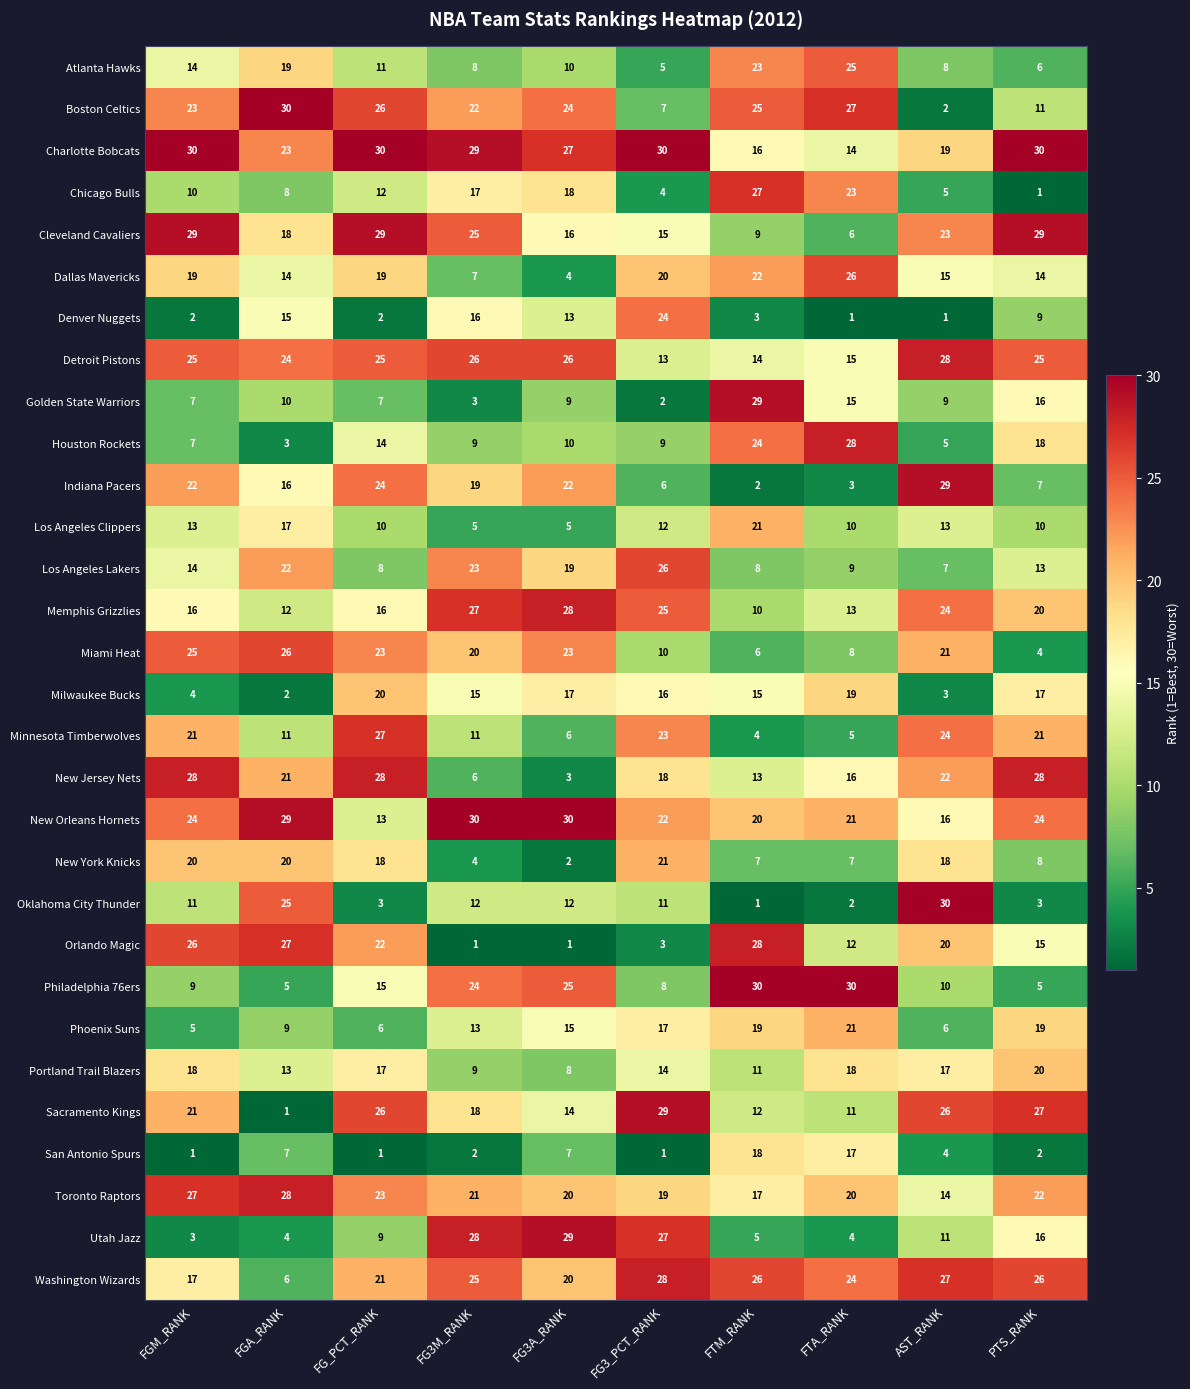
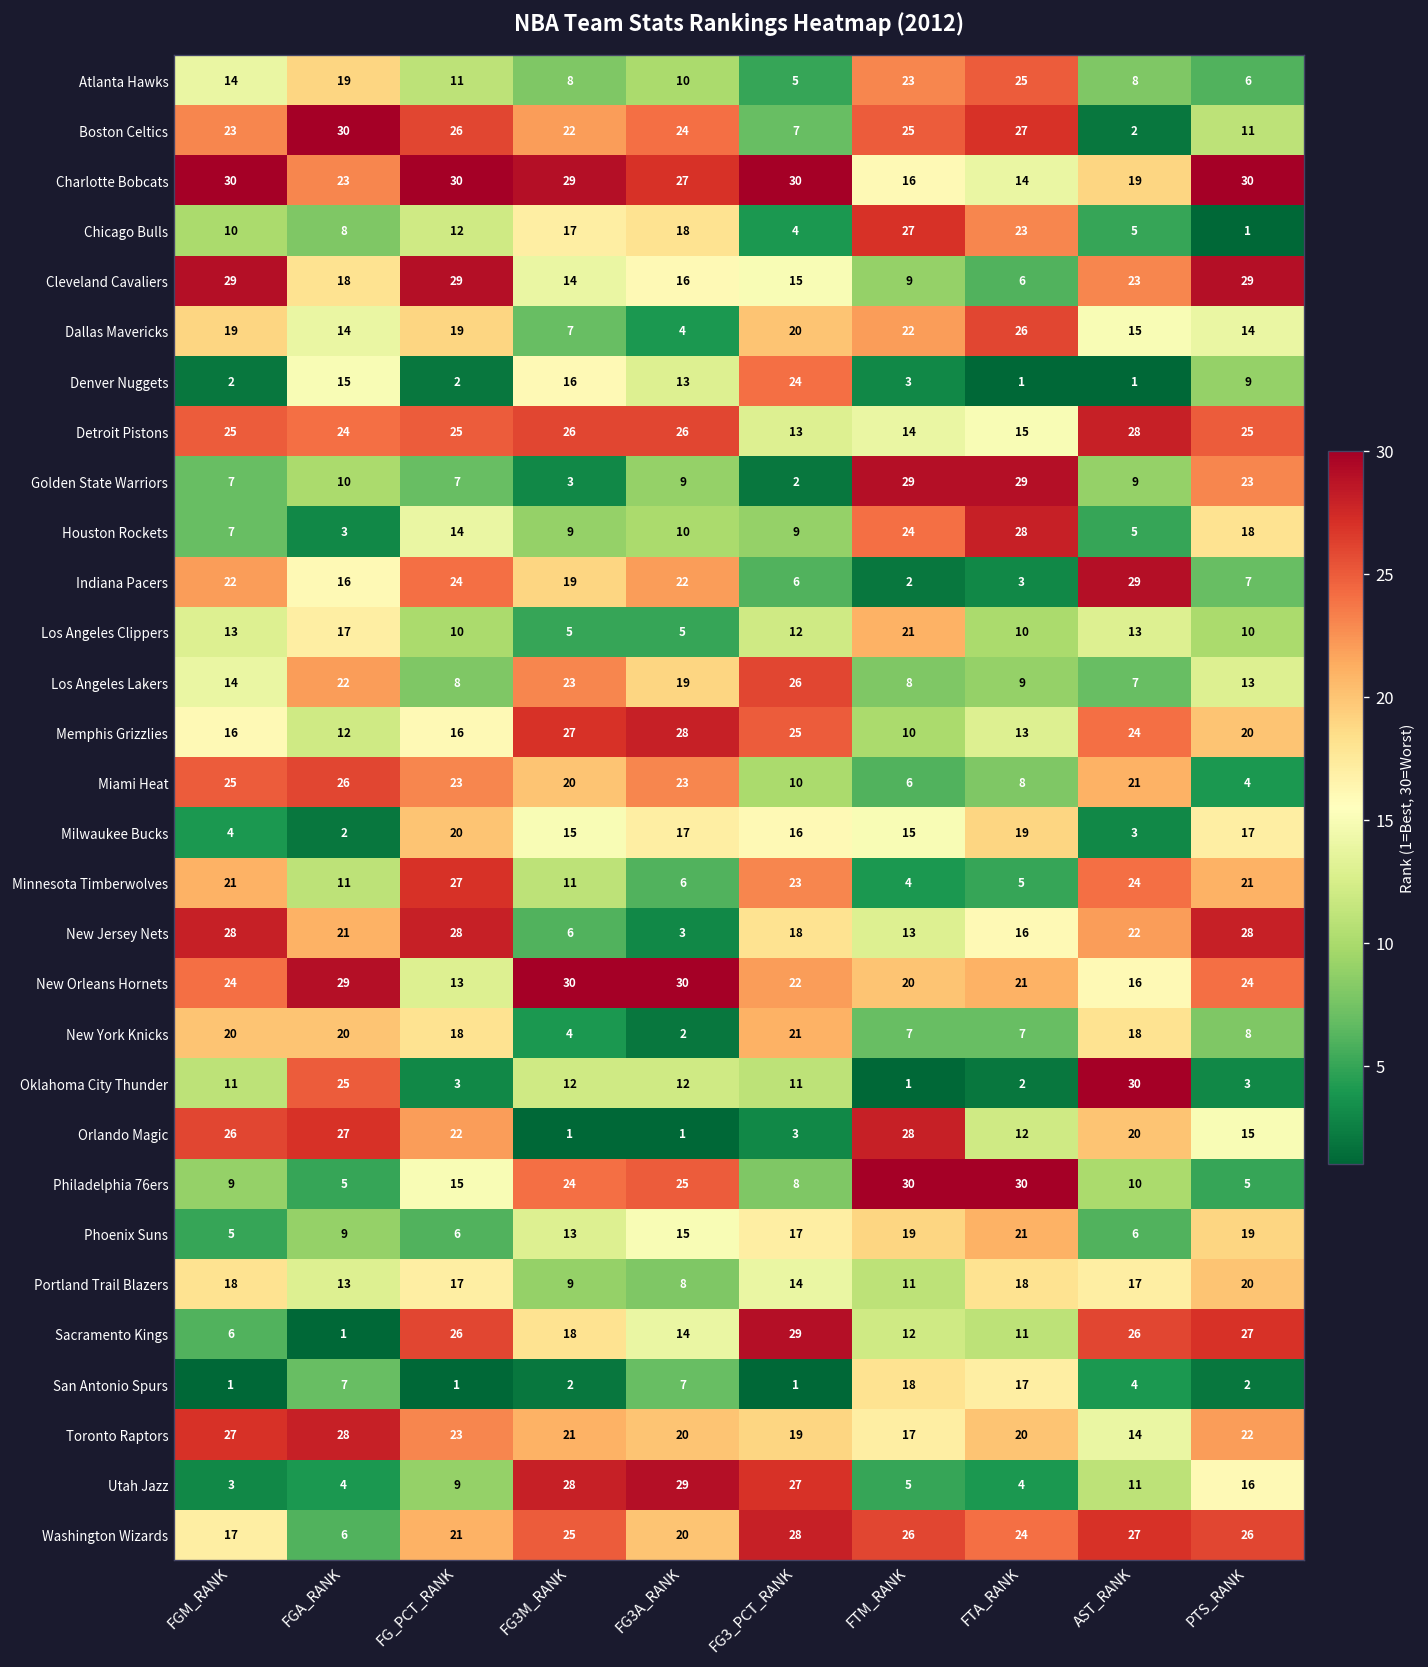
Cleveland Cavaliers, FG3M_RANK: 25 -> 14
Golden State Warriors, FTA_RANK: 15 -> 29
Golden State Warriors, PTS_RANK: 16 -> 23
Sacramento Kings, FGM_RANK: 21 -> 6
